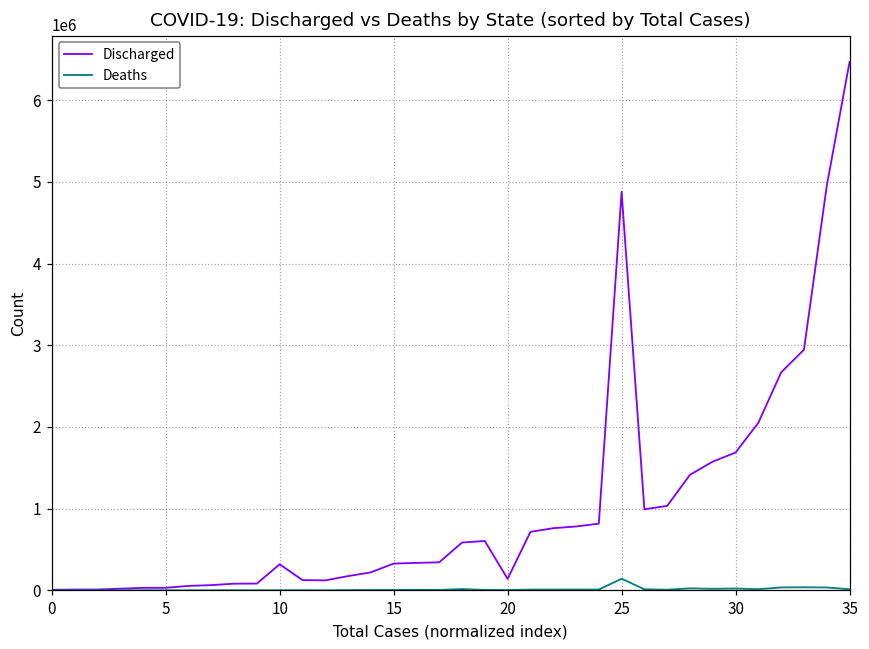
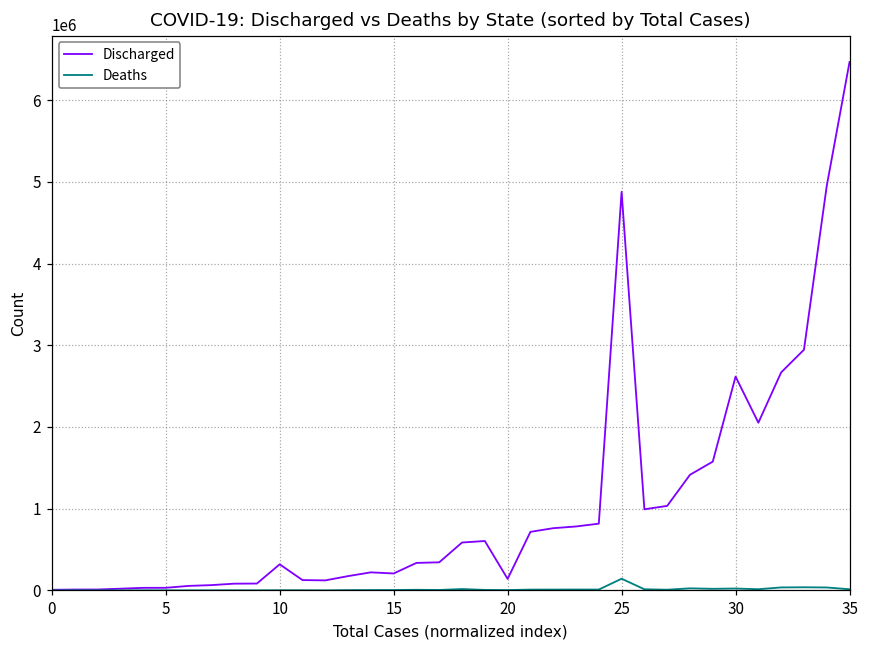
Discharged, 15: 300000 -> 200000
Discharged, 30: 1700000 -> 2600000
